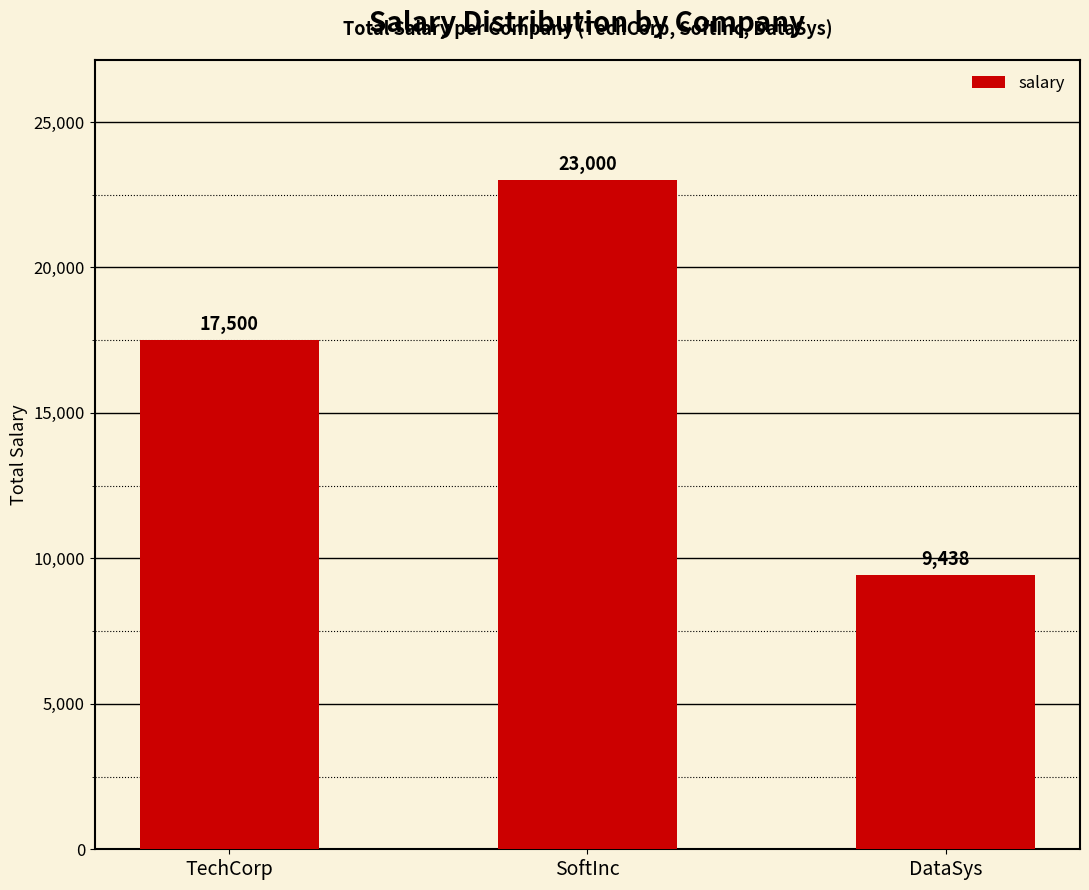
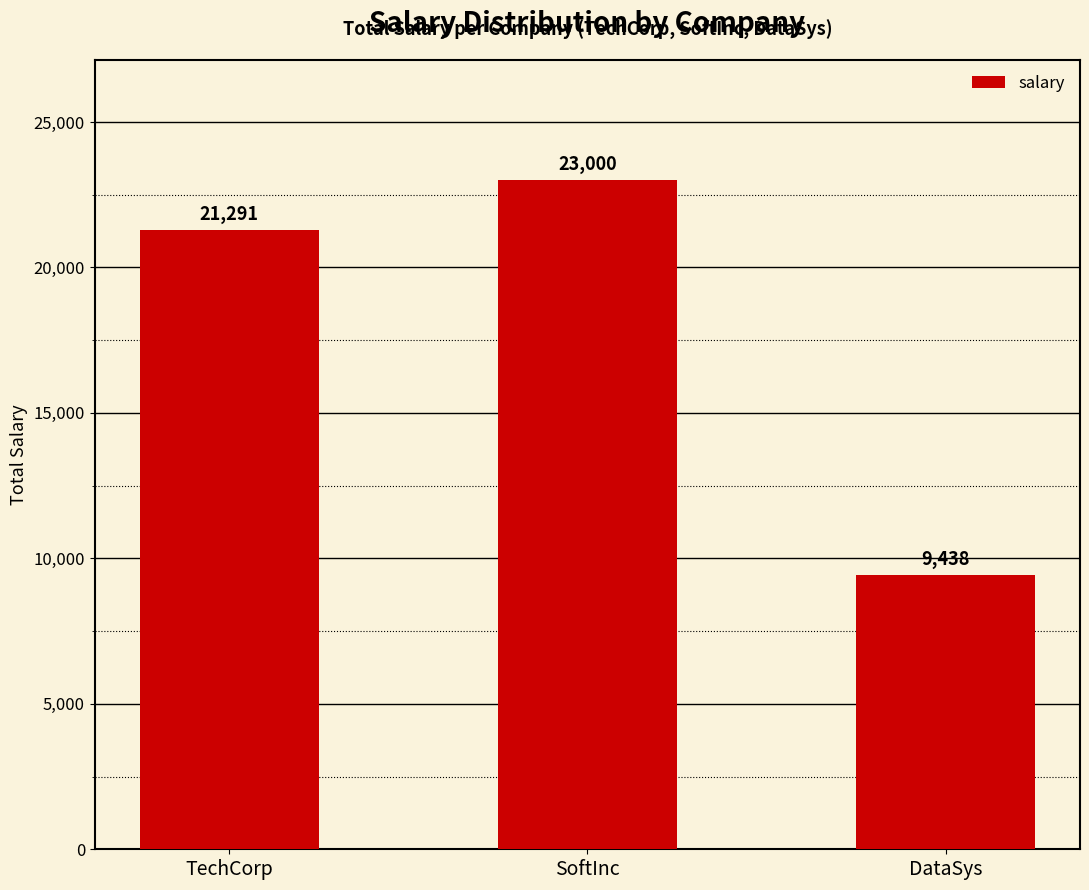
TechCorp: 17,500 -> 21,291
